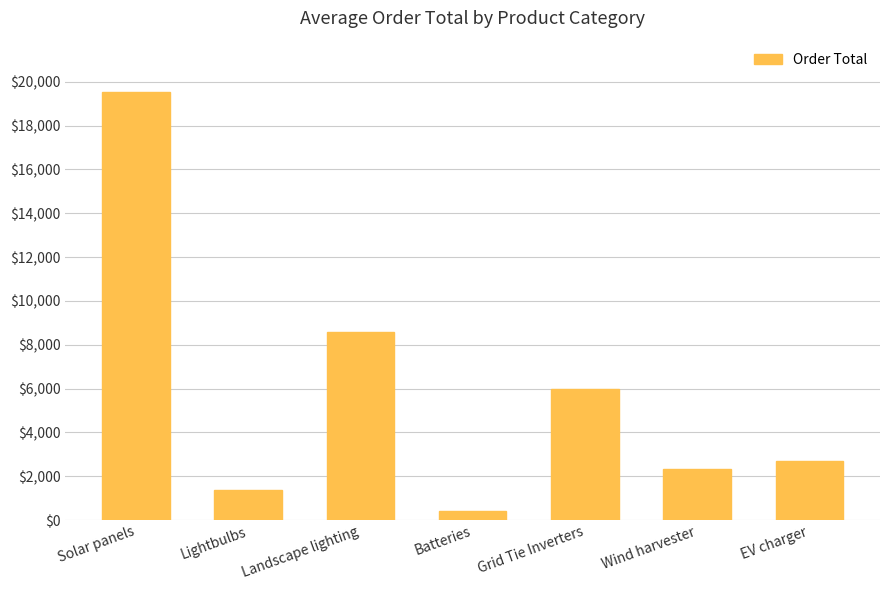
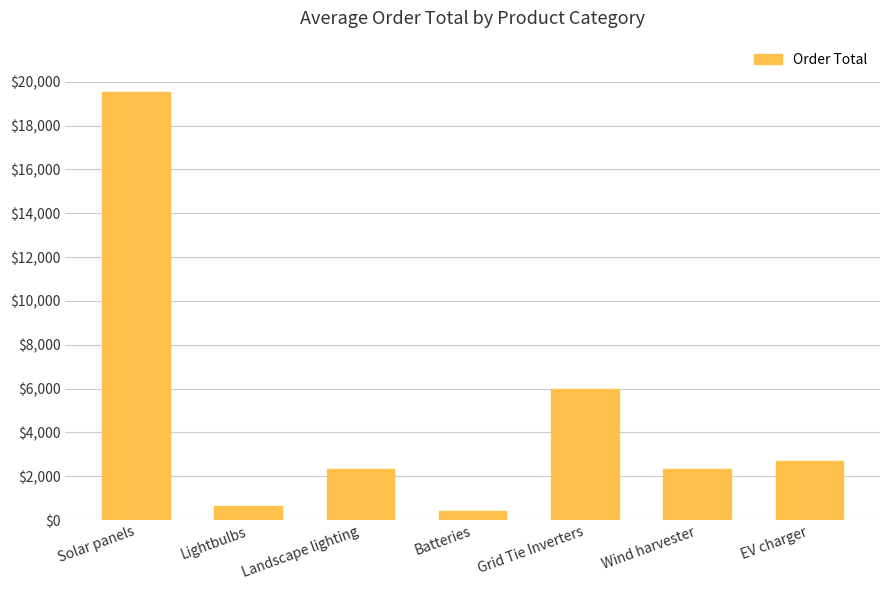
Lightbulbs: $1,400 -> $600
Landscape lighting: $8,600 -> $2,300
